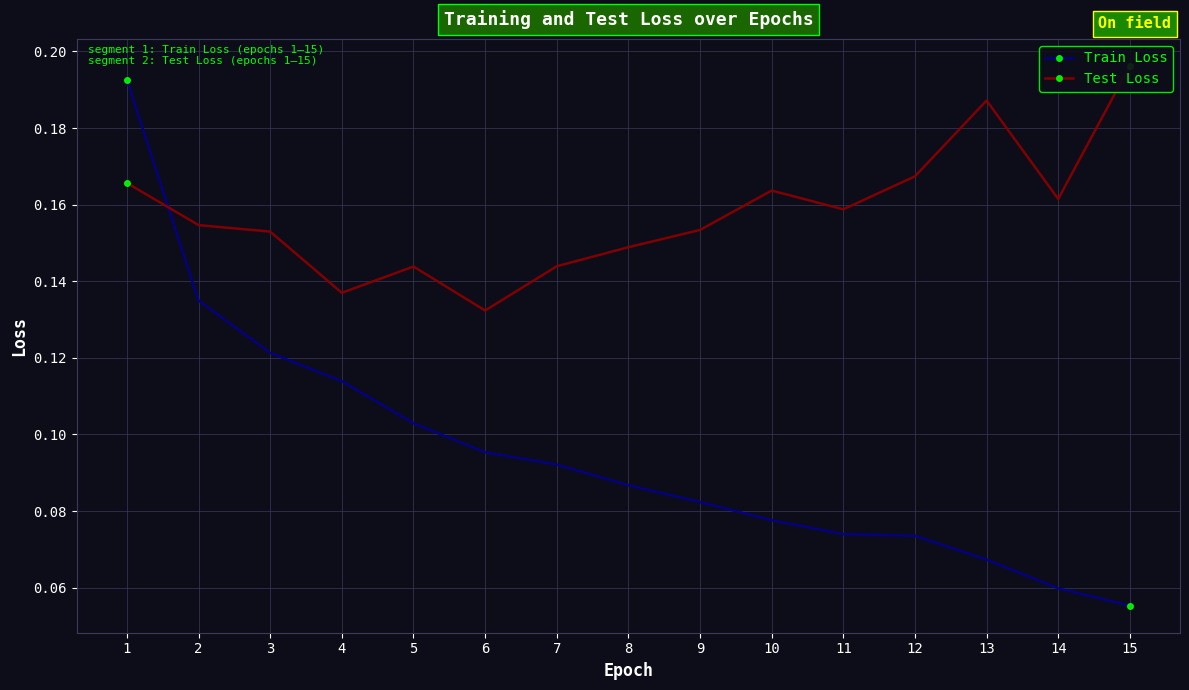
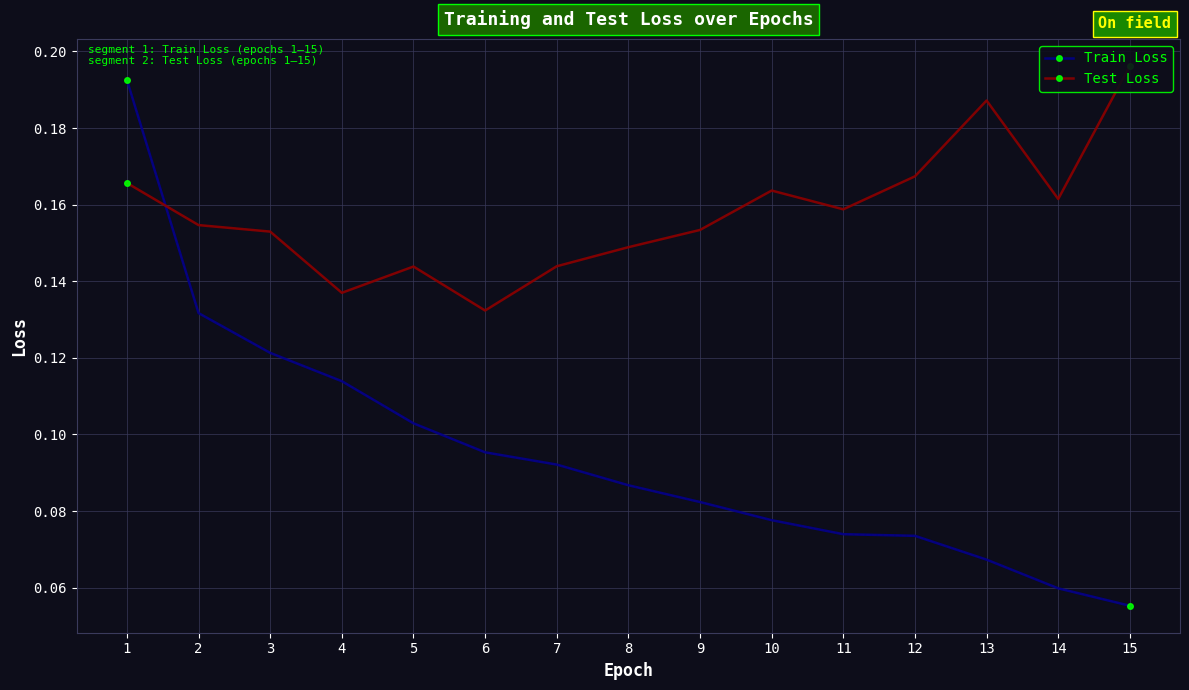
Train Loss, 2: 0.135 -> 0.132
